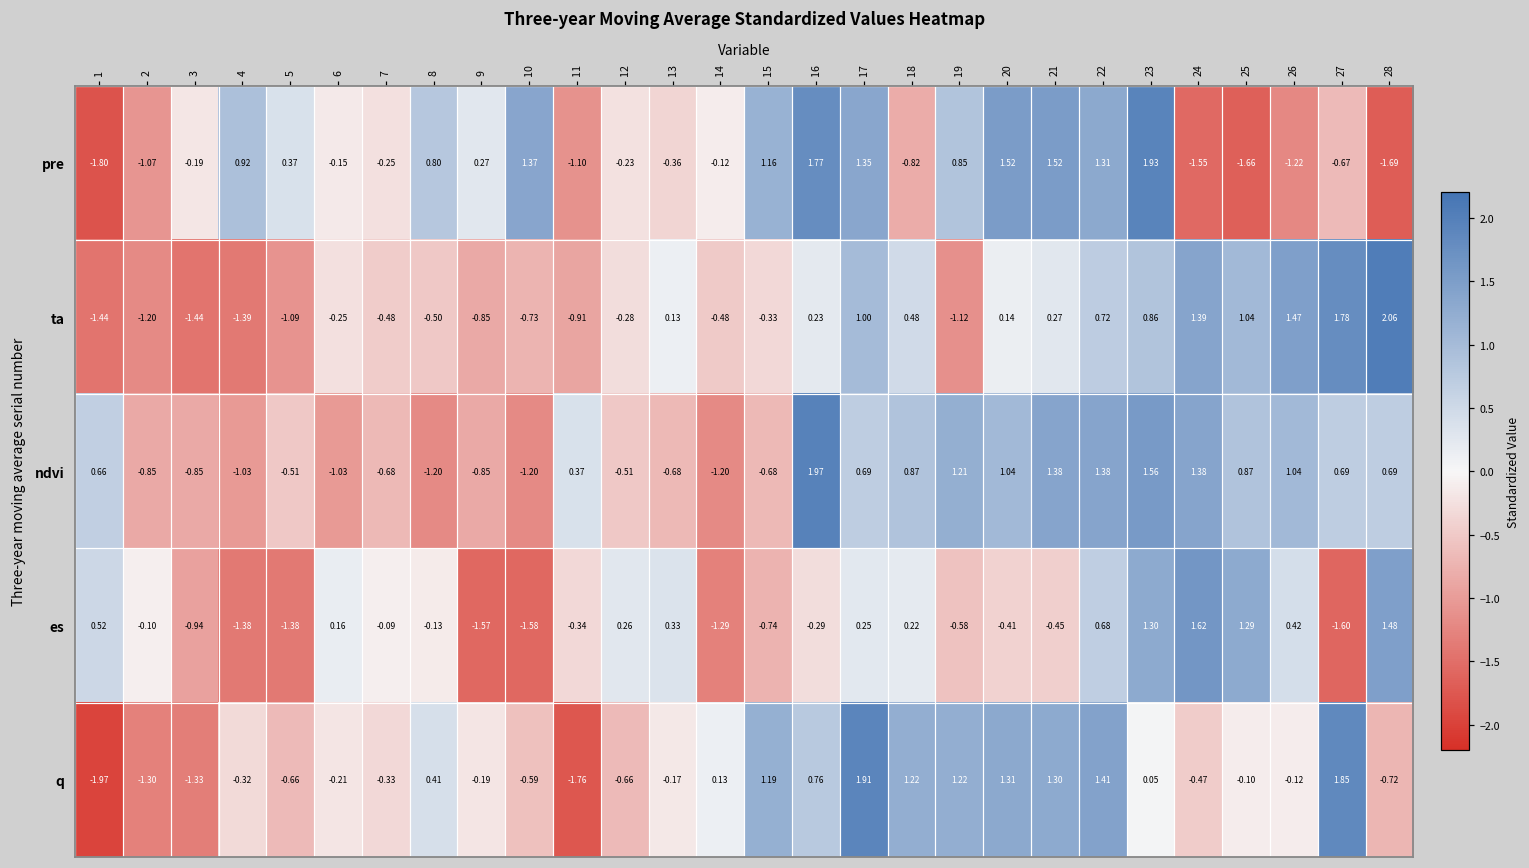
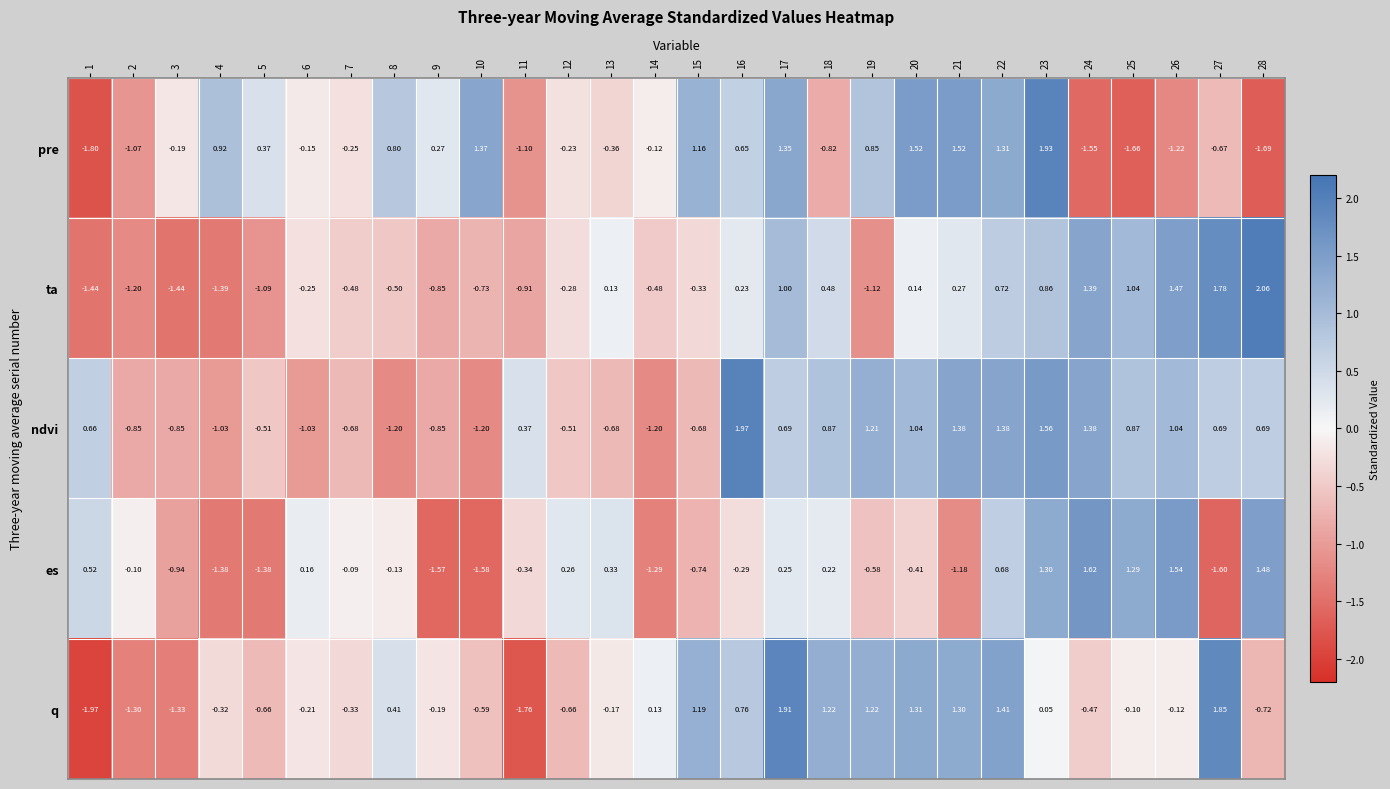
pre, 16: 1.77 -> 0.65
es, 21: -0.45 -> -1.18
es, 26: 0.42 -> 1.54
